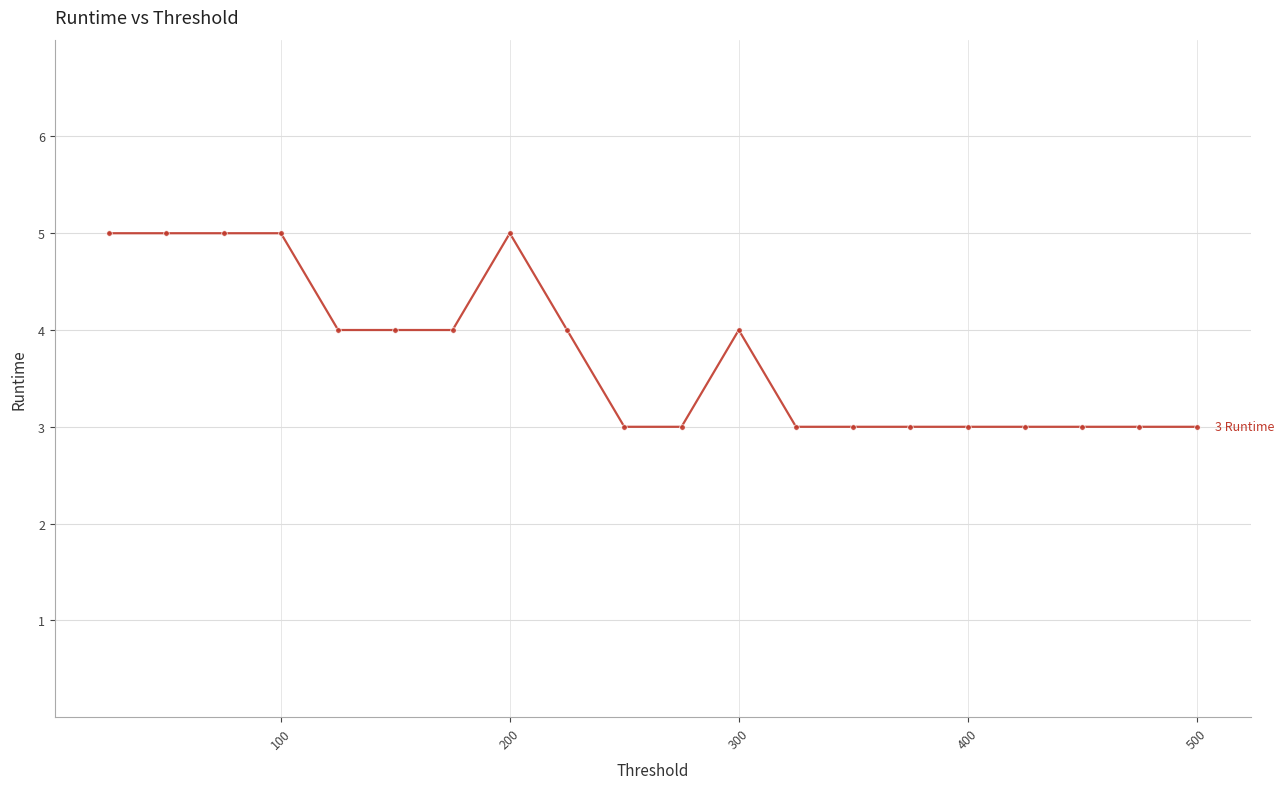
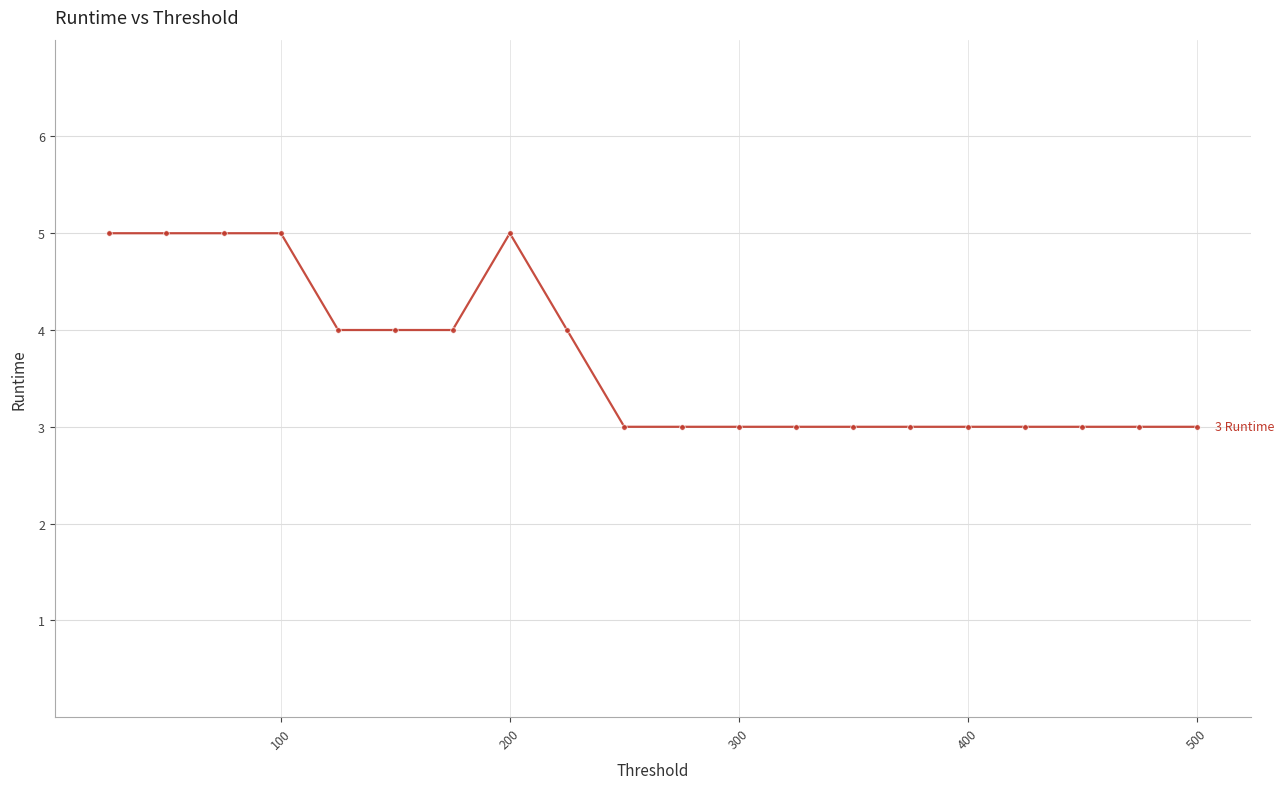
300: 4 -> 3
